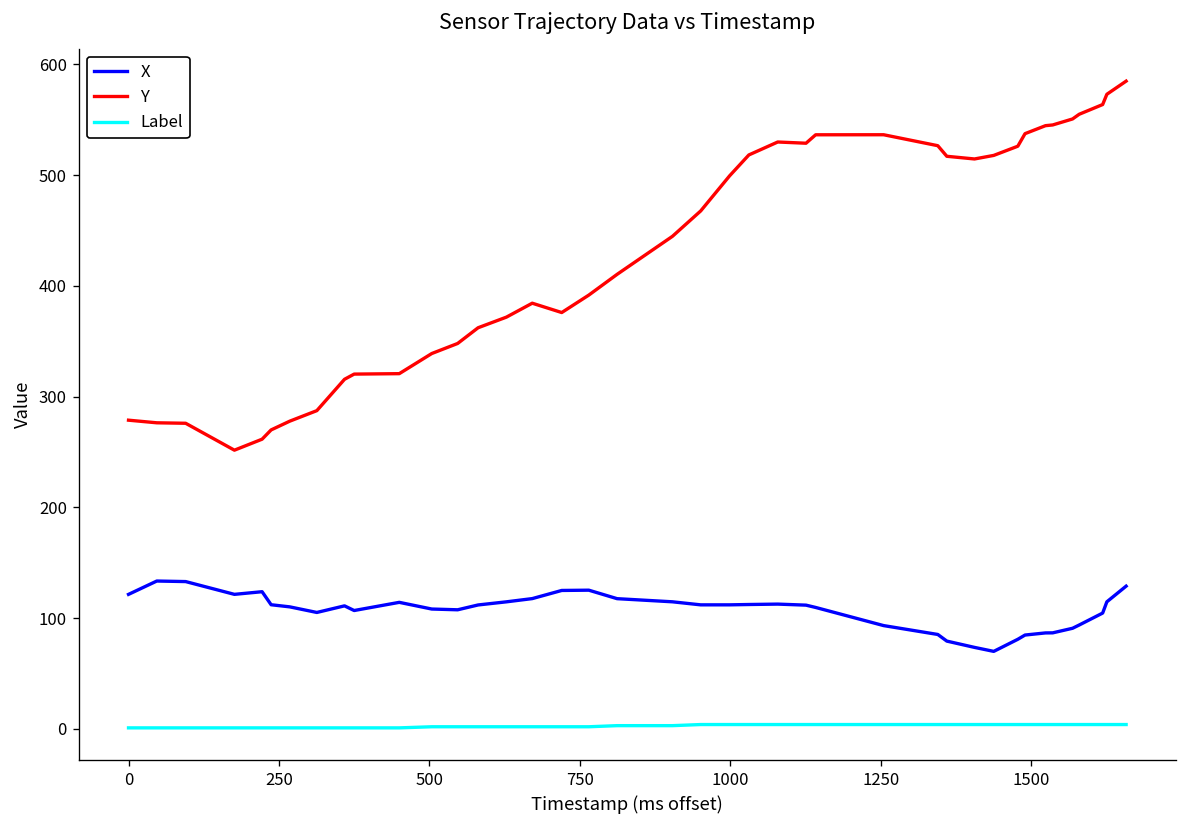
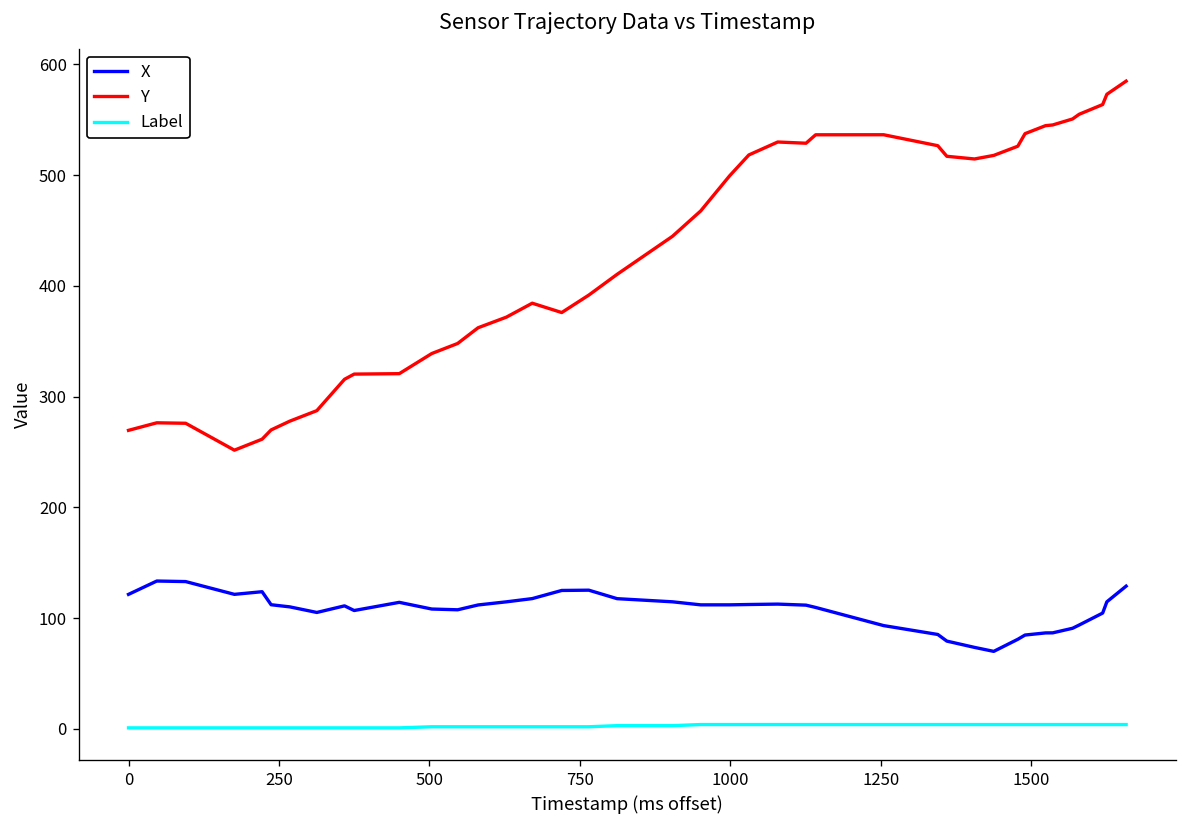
Y, 0: 280 -> 270
